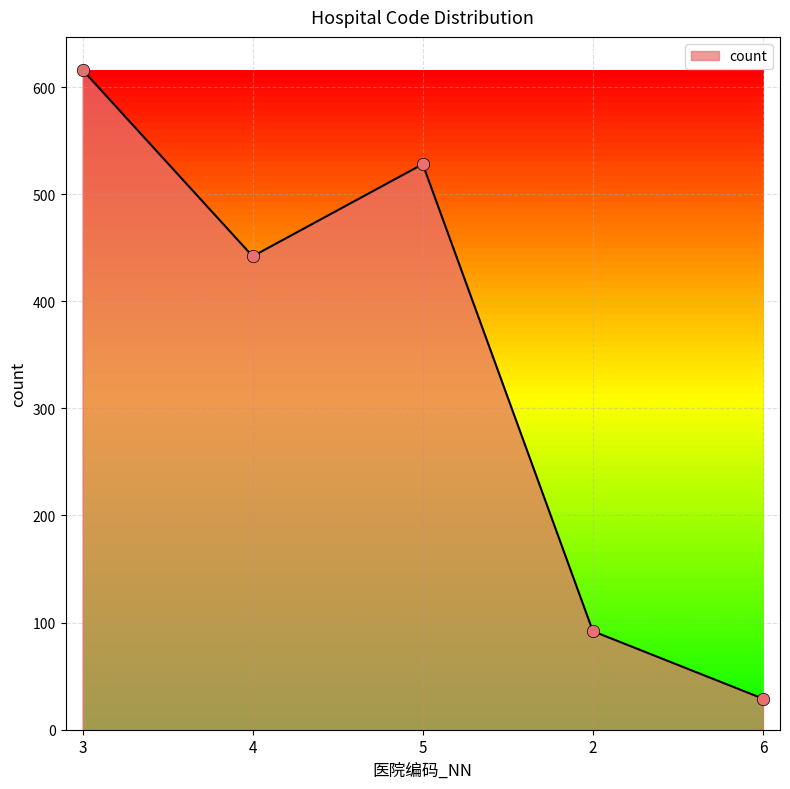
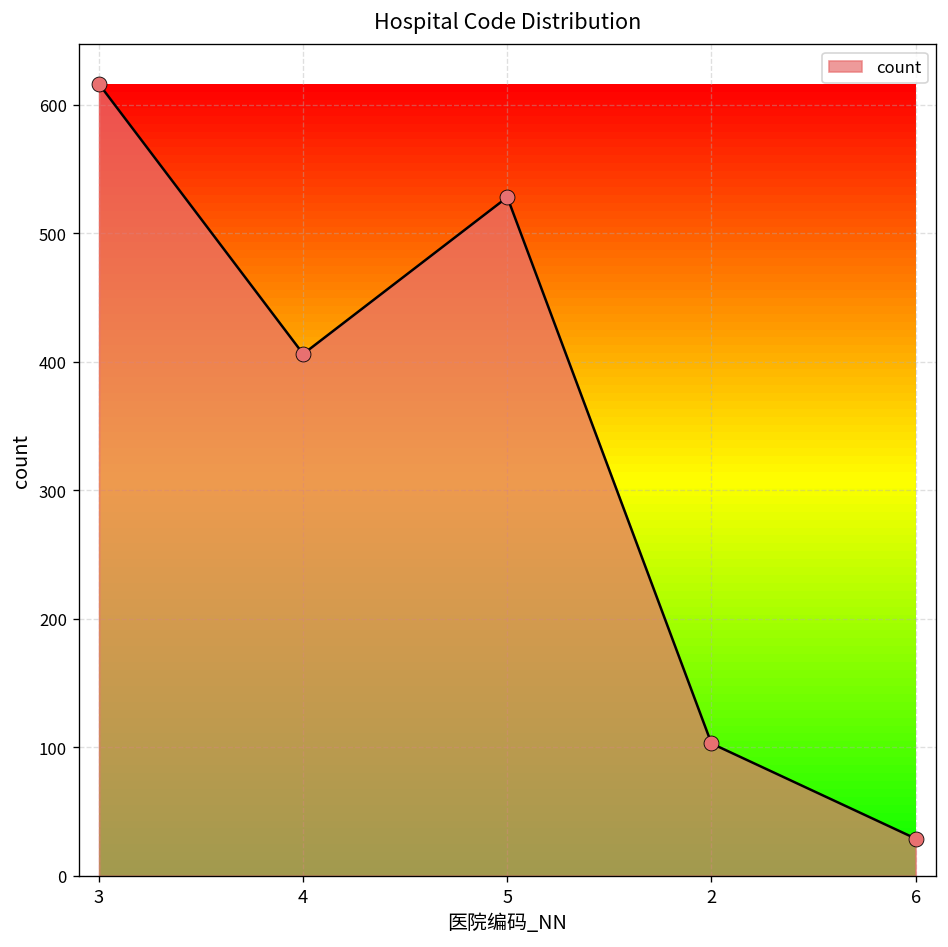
4: 442 -> 406
2: 92 -> 103
